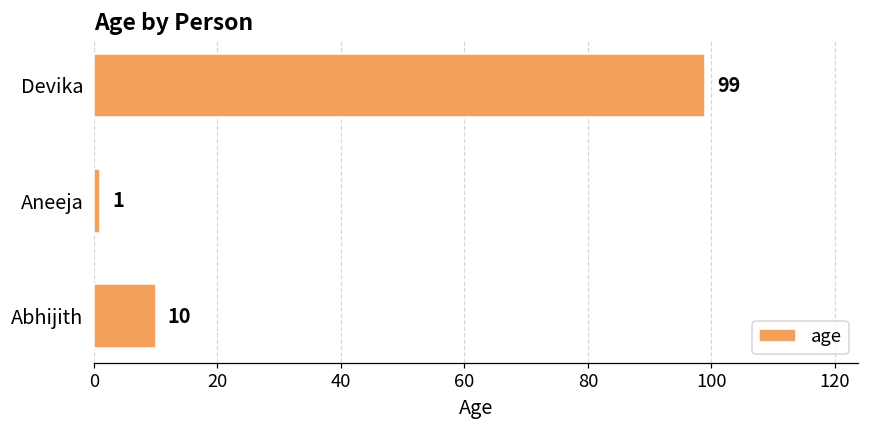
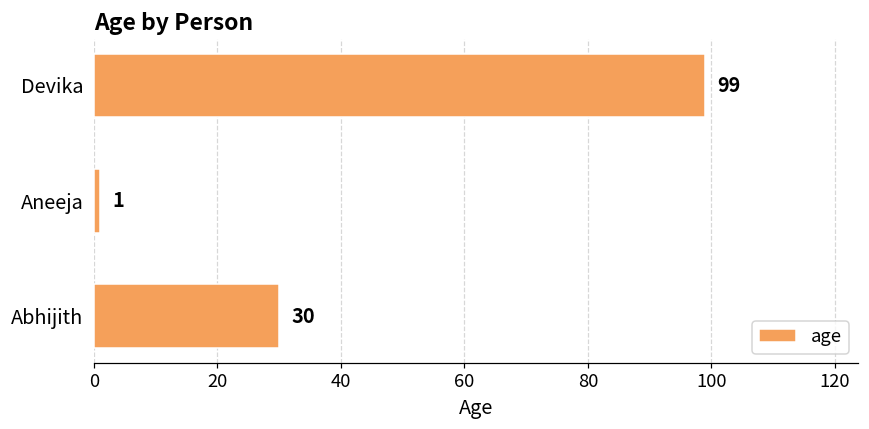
Abhijith: 10 -> 30
